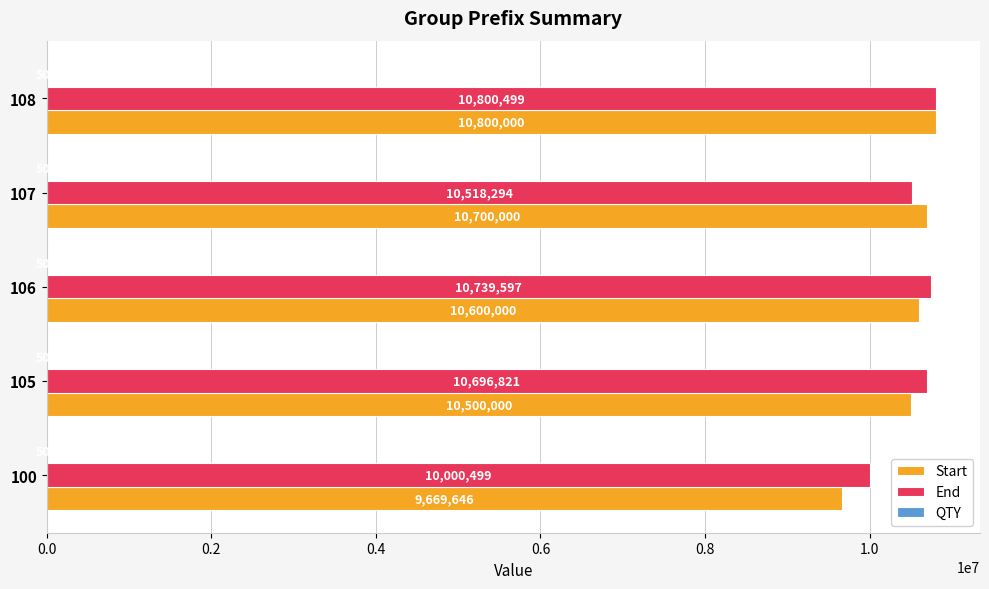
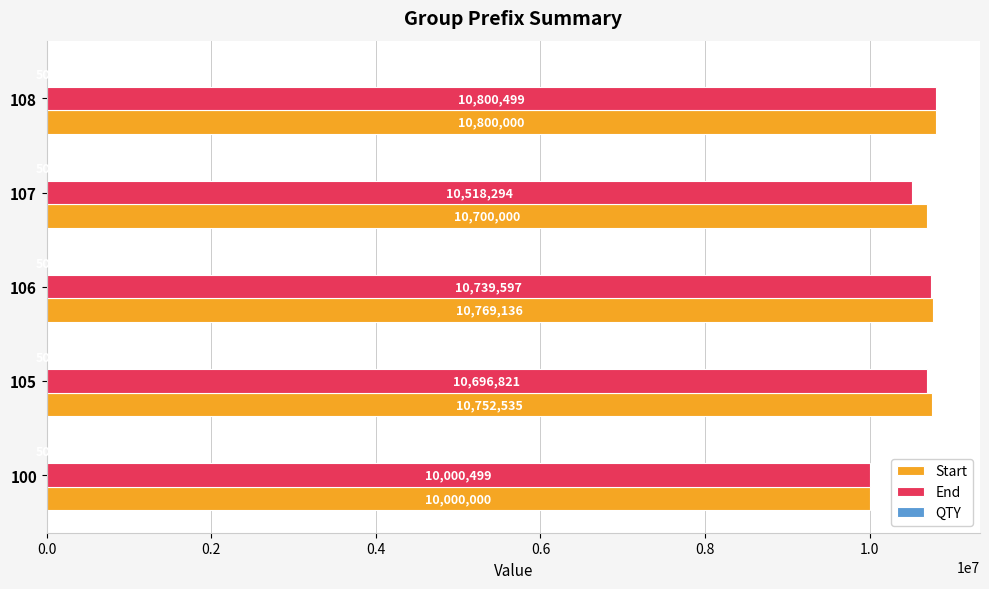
Start, 106: 10,600,000 -> 10,769,136
Start, 105: 10,500,000 -> 10,752,535
Start, 100: 9,669,646 -> 10,000,000
